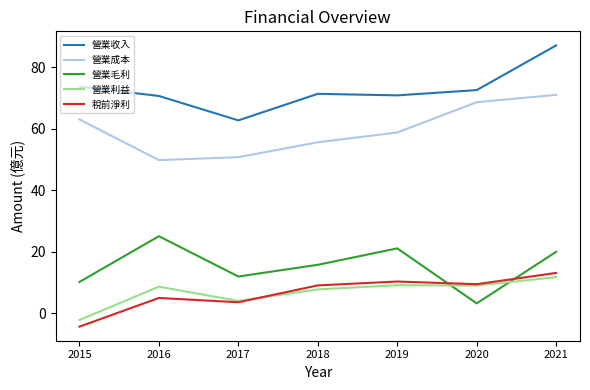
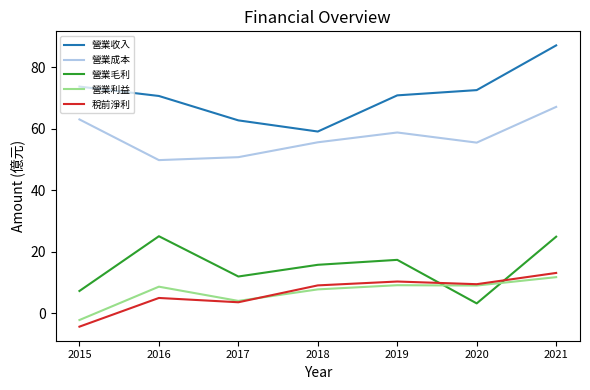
營業毛利, 2015: 10 -> 7
營業收入, 2018: 71 -> 59
營業毛利, 2019: 21 -> 17
營業成本, 2020: 69 -> 56
營業成本, 2021: 71 -> 67
營業毛利, 2021: 20 -> 25
